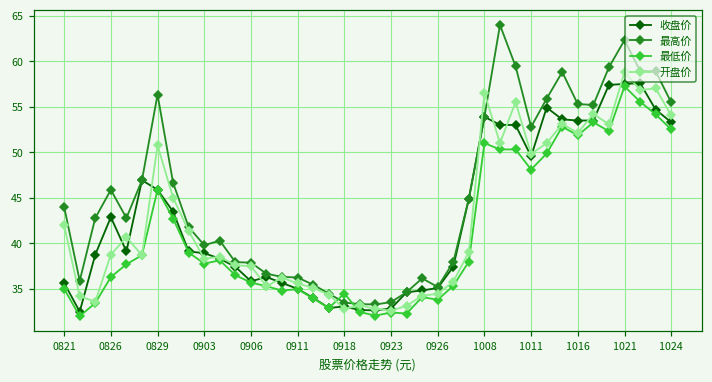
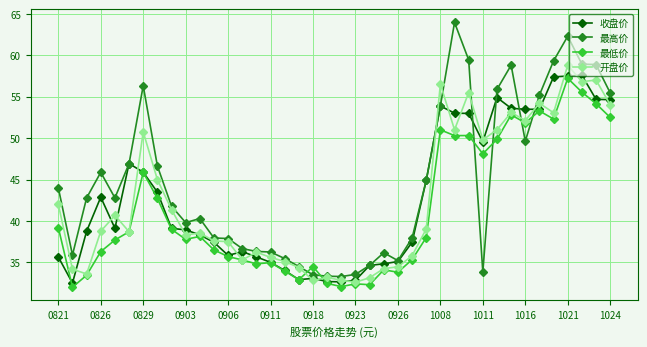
最低价, 0821: 35 -> 39
最高价, 1011: 53 -> 34
最高价, 1016: 55 -> 50
收盘价, 1024: 53 -> 55
